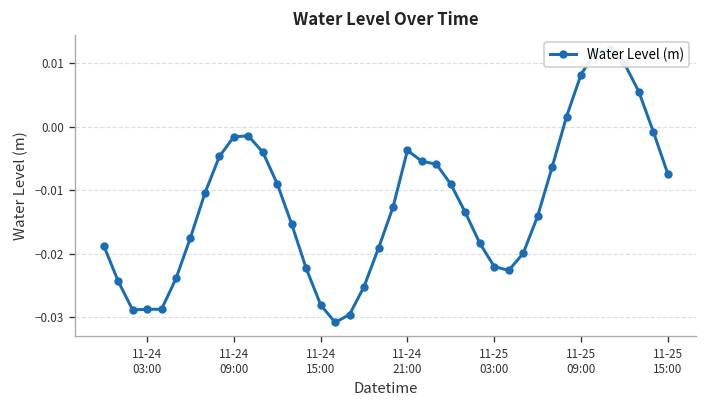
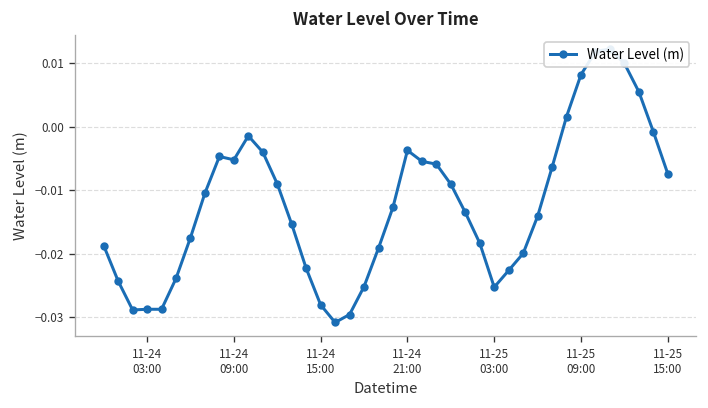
11-24 09:00: -0.002 -> -0.005
11-25 03:00: -0.022 -> -0.025
